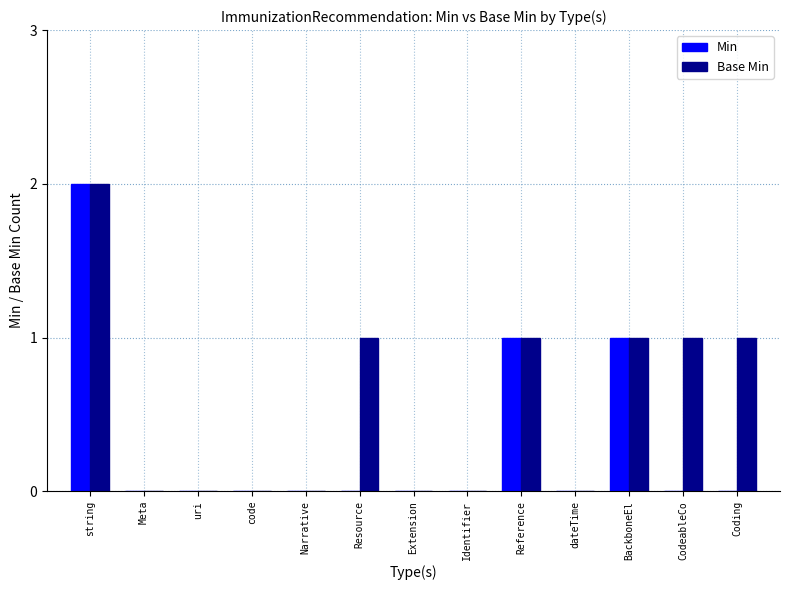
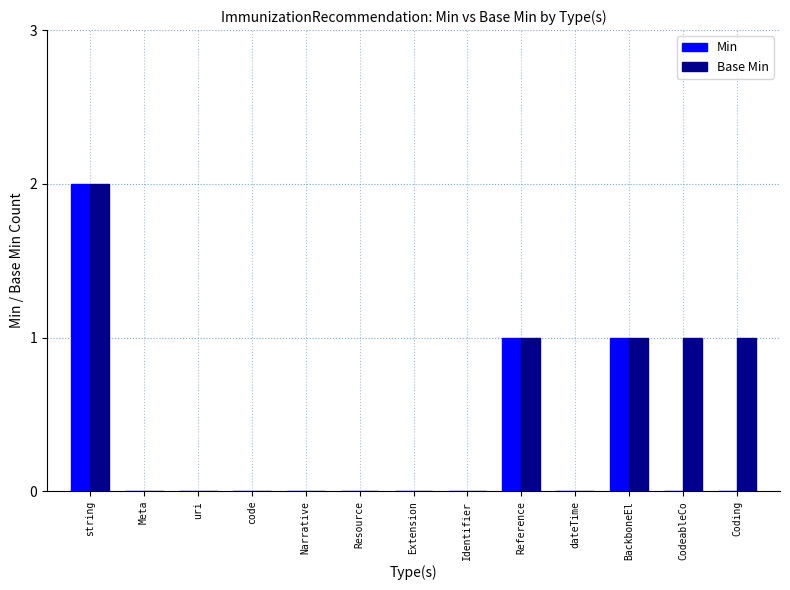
Base Min, Resource: 1 -> 0
